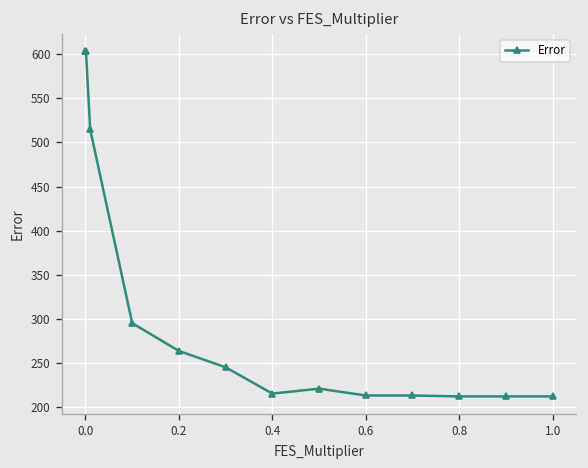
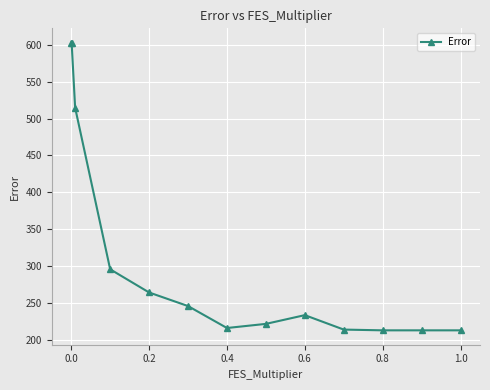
0.6: 210 -> 230
